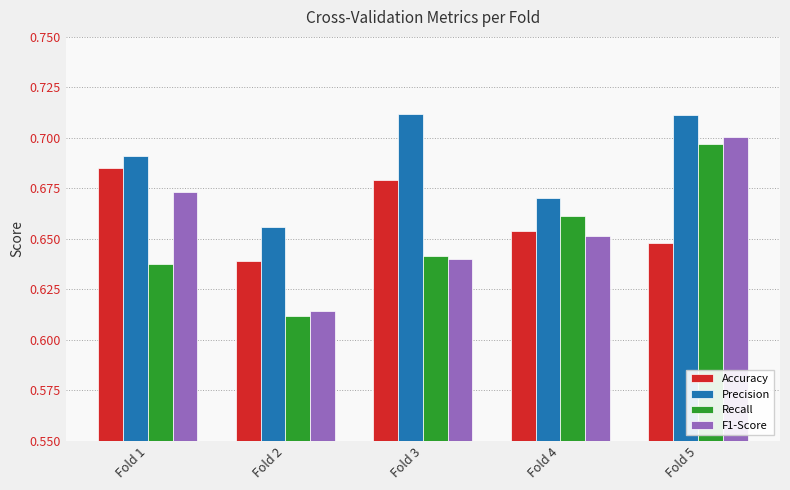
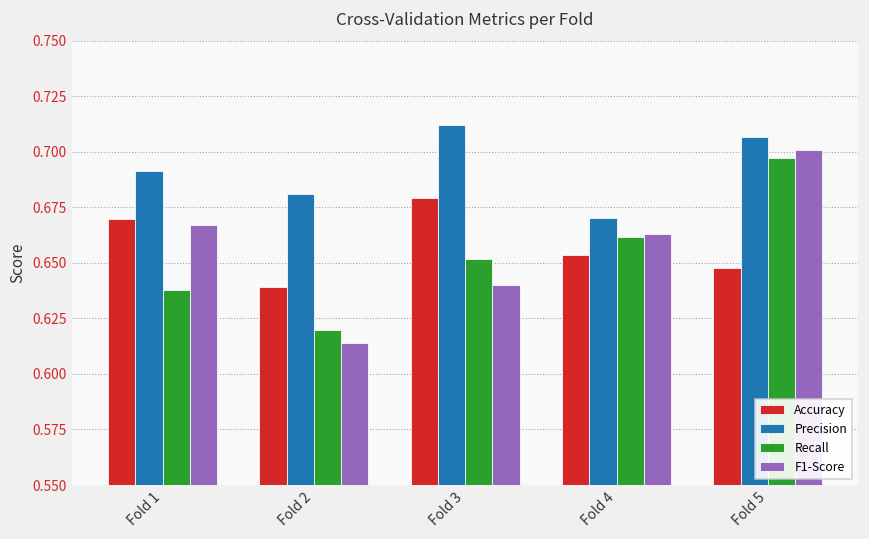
Accuracy, Fold 1: 0.685 -> 0.670
F1-Score, Fold 1: 0.673 -> 0.667
Precision, Fold 2: 0.656 -> 0.681
Recall, Fold 2: 0.612 -> 0.620
Recall, Fold 3: 0.642 -> 0.652
F1-Score, Fold 4: 0.652 -> 0.663
Precision, Fold 5: 0.711 -> 0.707
